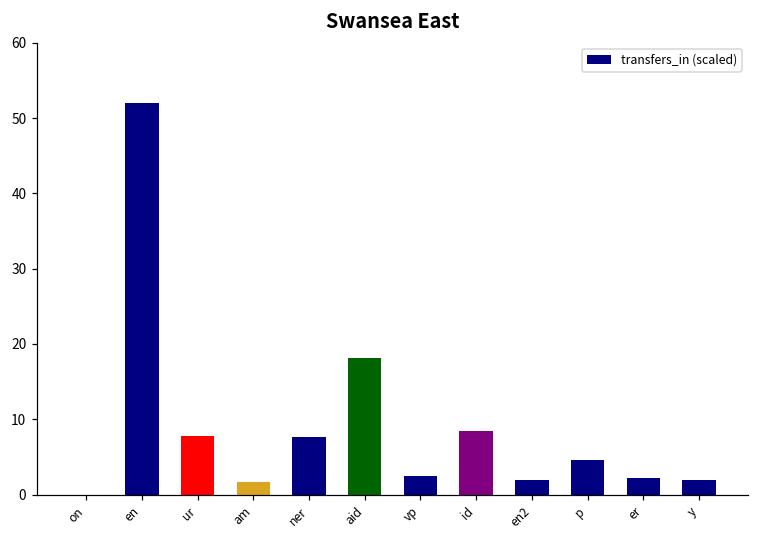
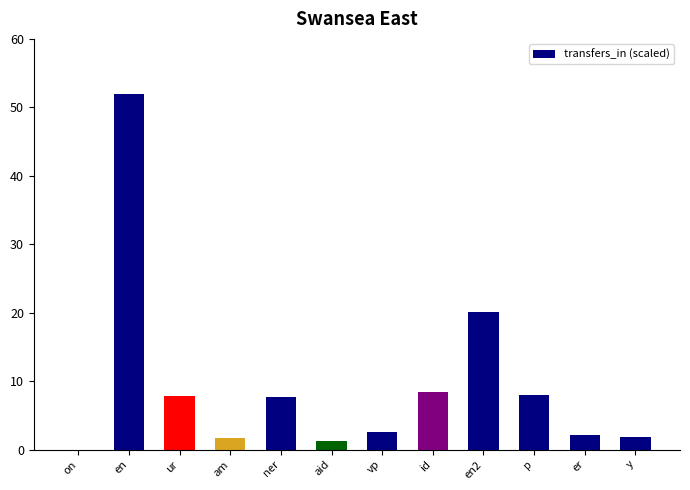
aid: 18 -> 1
en2: 2 -> 20
p: 5 -> 8
